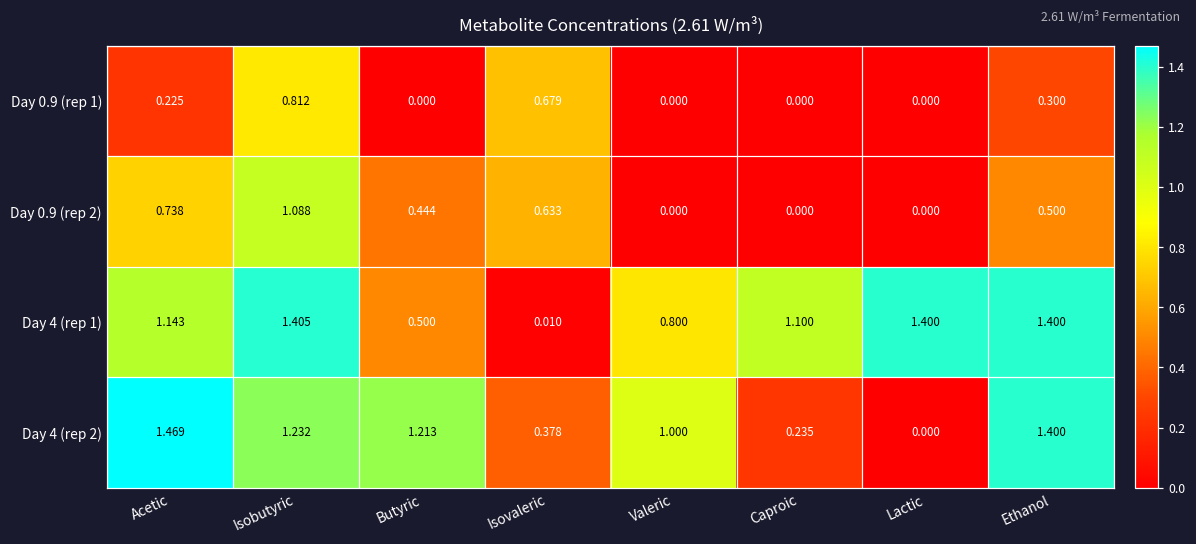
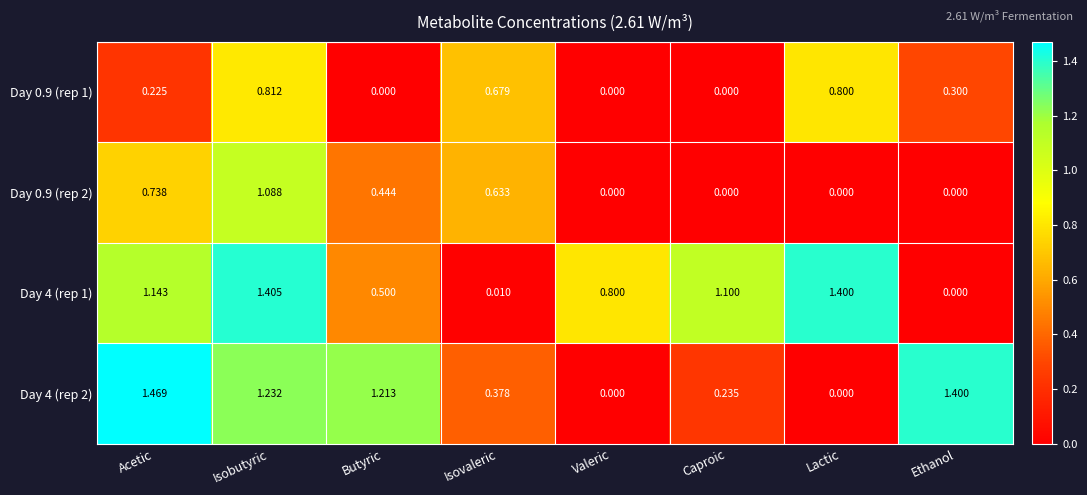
Day 0.9 (rep 1), Lactic: 0.000 -> 0.800
Day 0.9 (rep 2), Ethanol: 0.500 -> 0.000
Day 4 (rep 1), Ethanol: 1.400 -> 0.000
Day 4 (rep 2), Valeric: 1.000 -> 0.000
